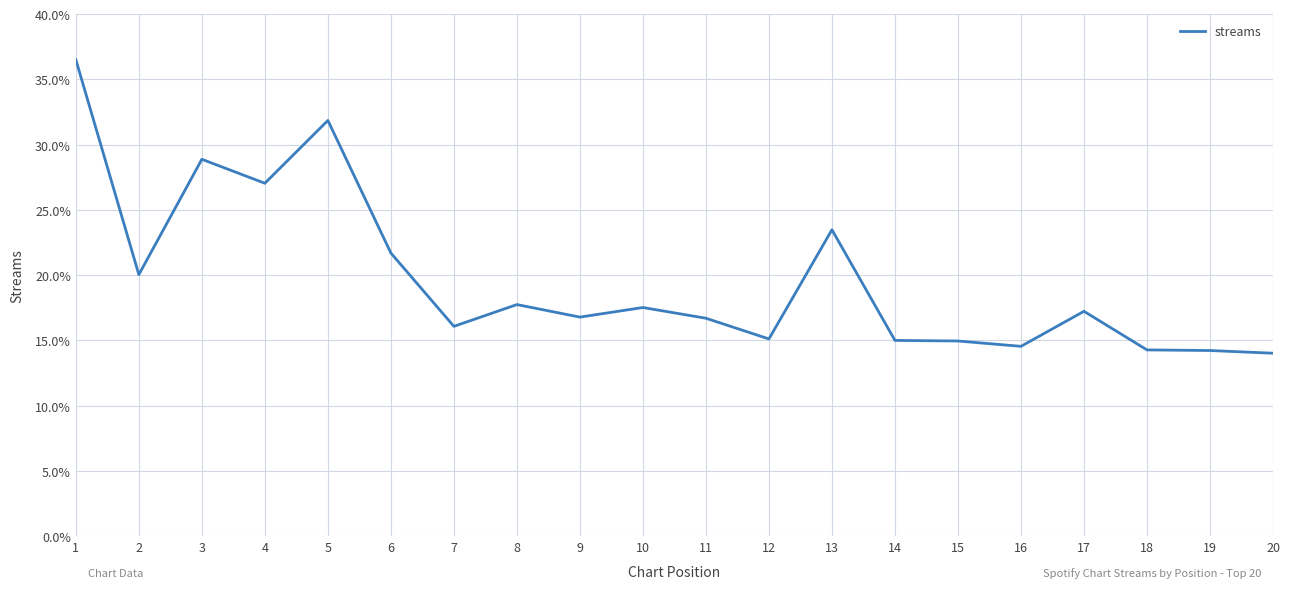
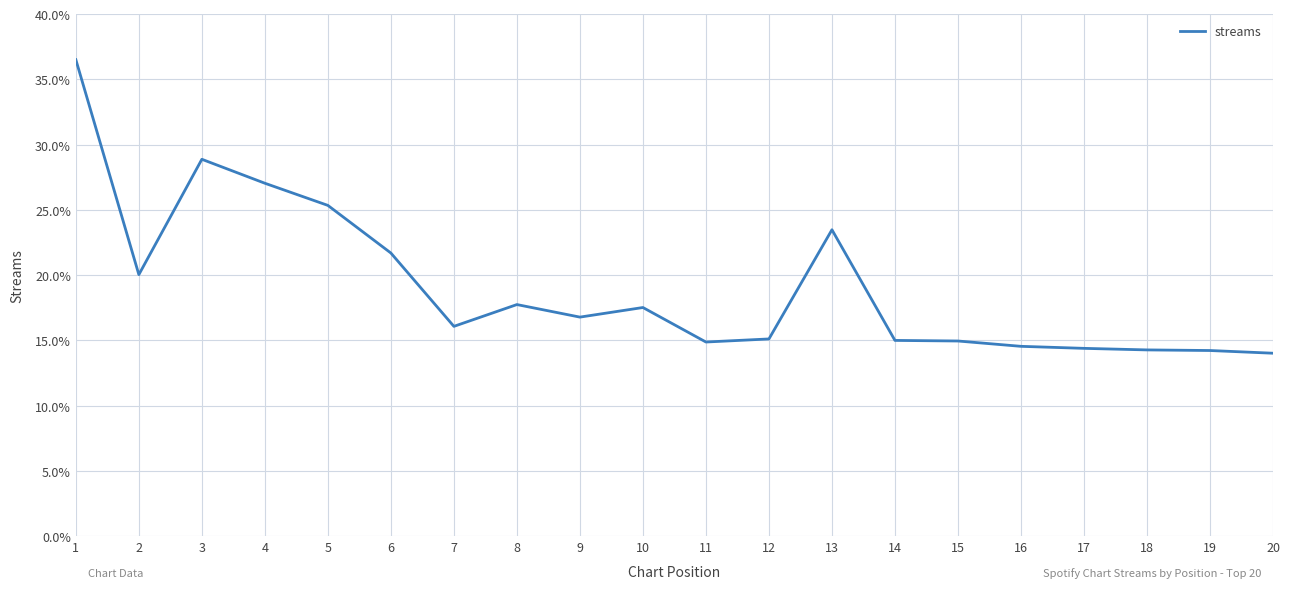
5: 31.8% -> 25.3%
11: 16.7% -> 14.9%
17: 17.2% -> 14.4%
